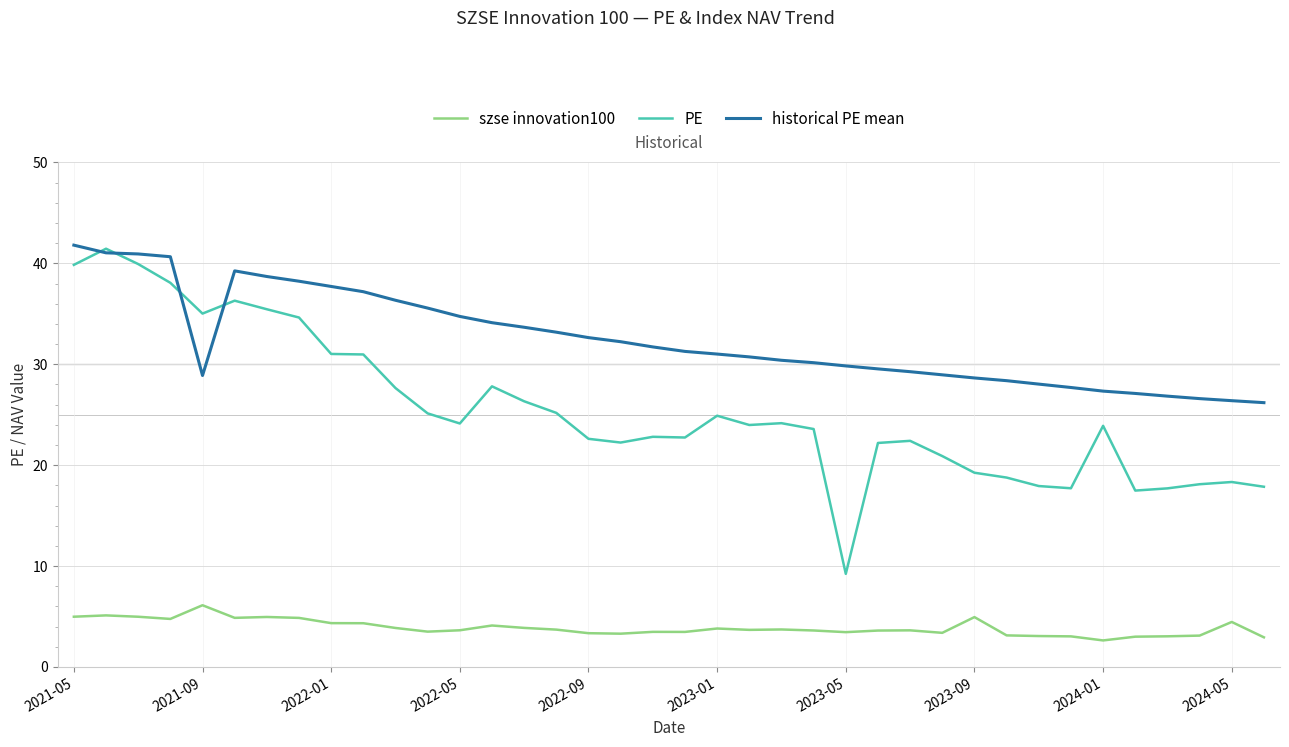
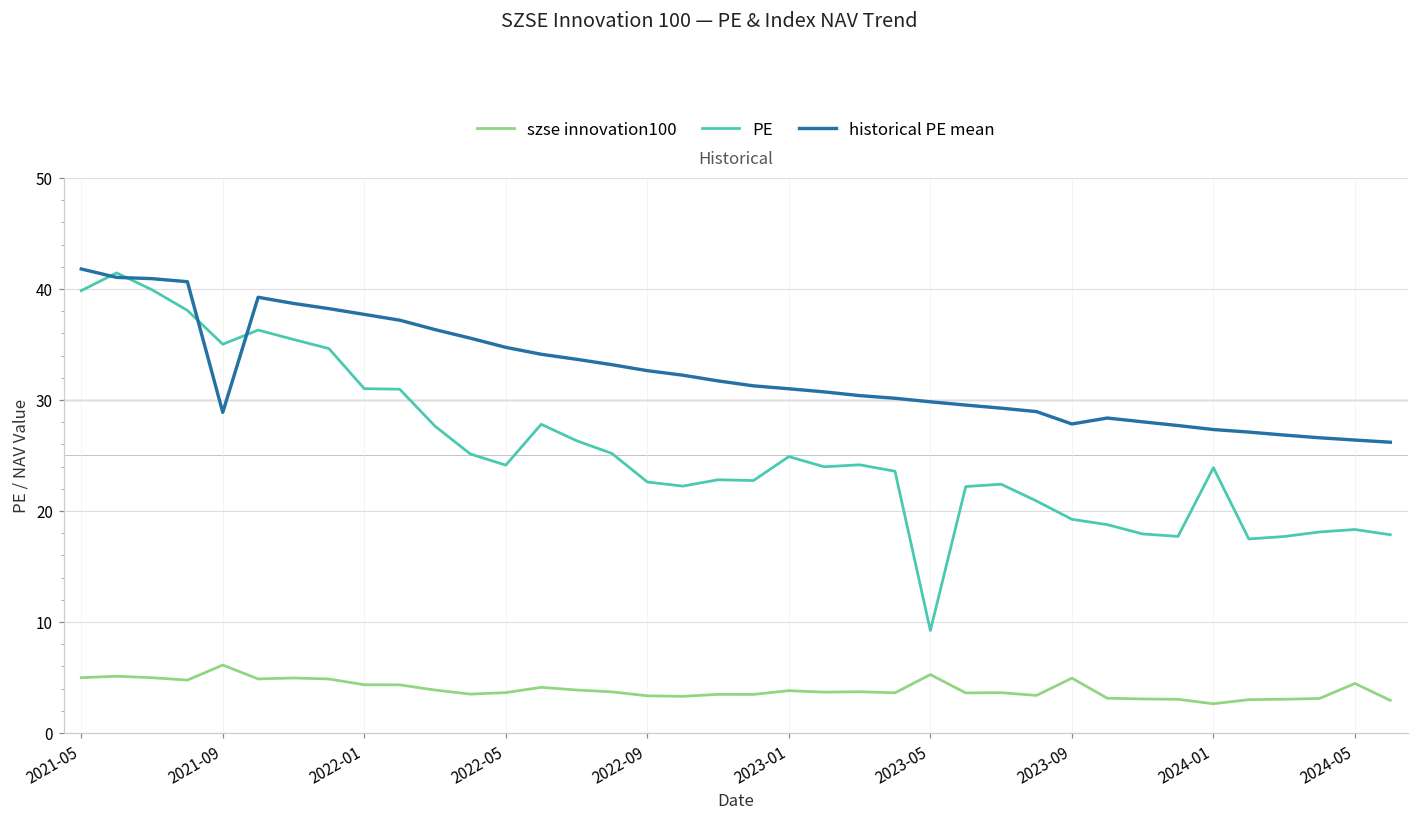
szse innovation100, 2023-05: 3.5 -> 5.3
historical PE mean, 2023-09: 28.6 -> 27.8
